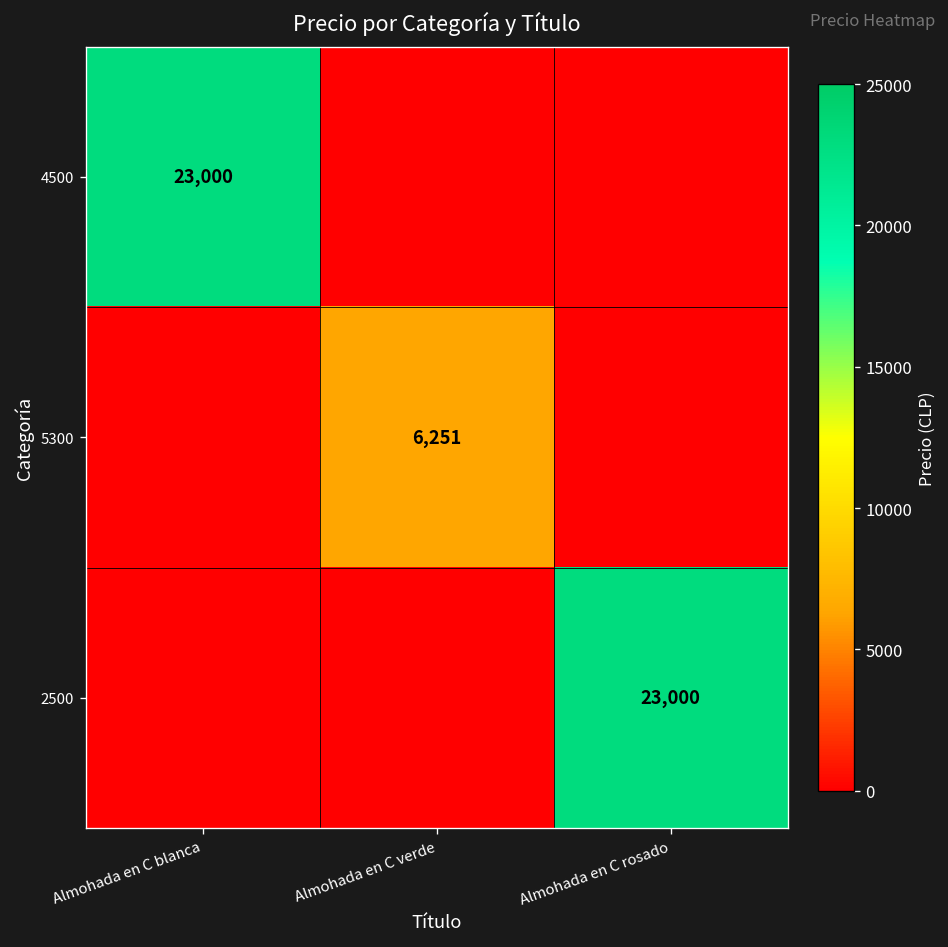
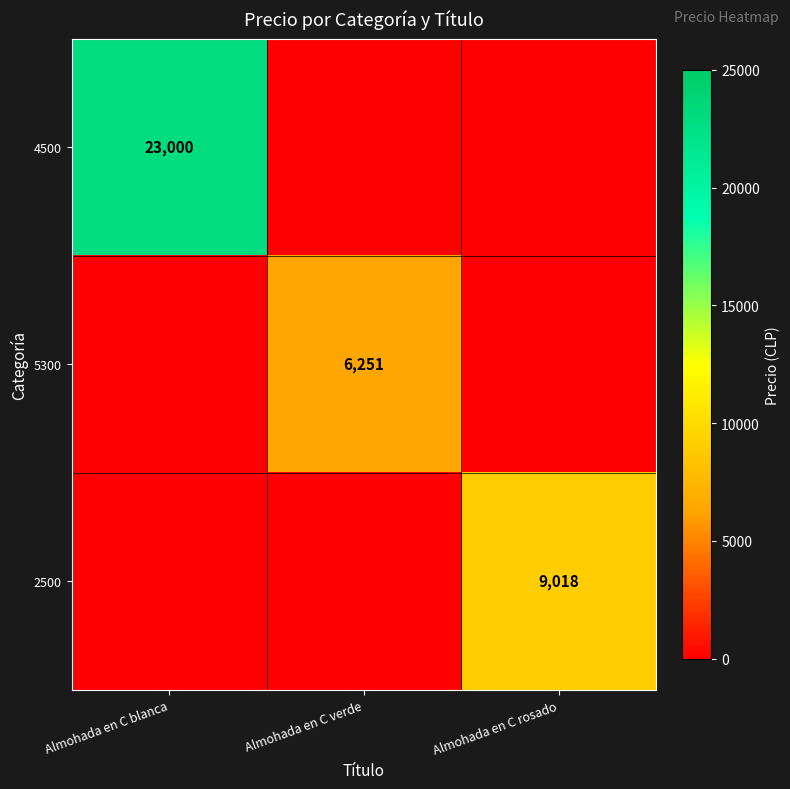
2500, Almohada en C rosado: 23,000 -> 9,018
